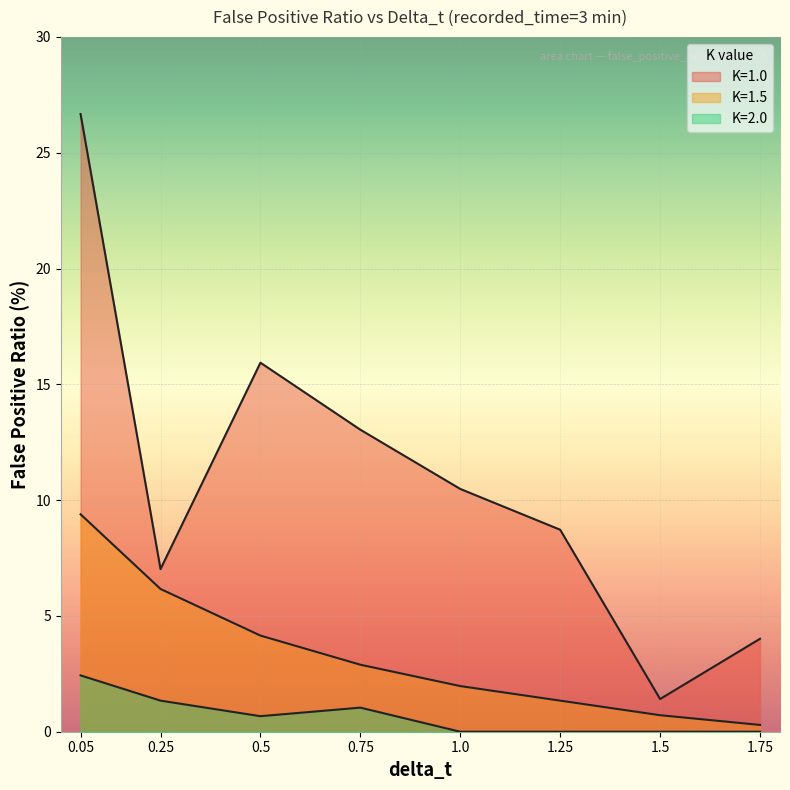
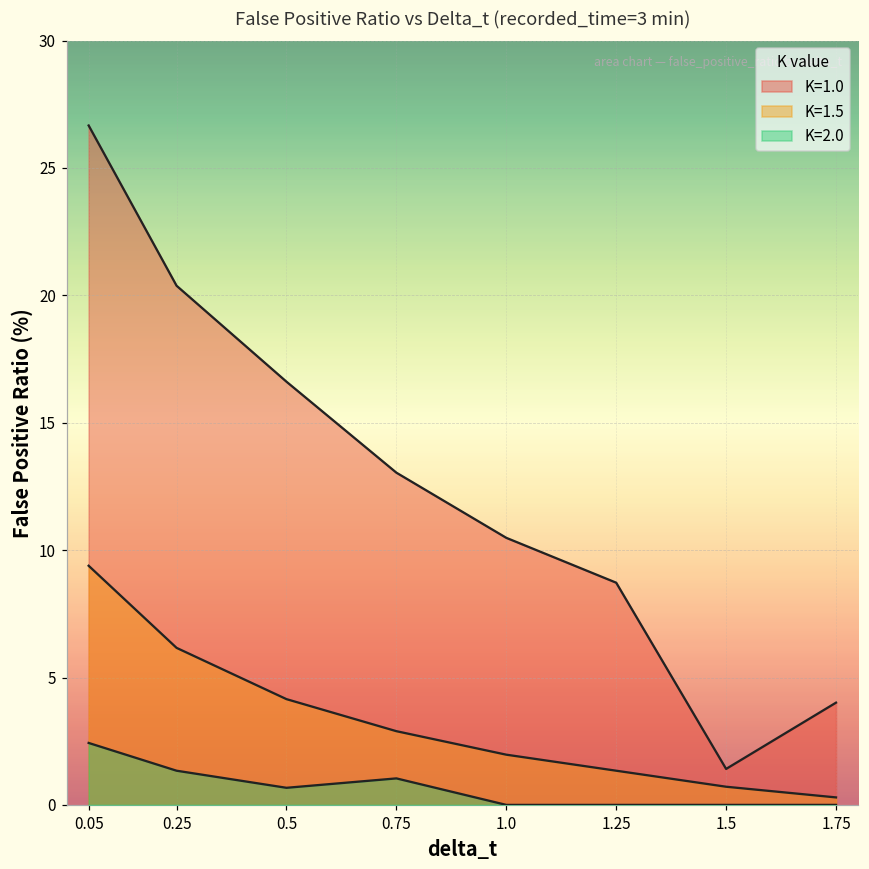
K=1.0, 0.25: 7.0 -> 20.4
K=1.0, 0.5: 15.9 -> 16.6
